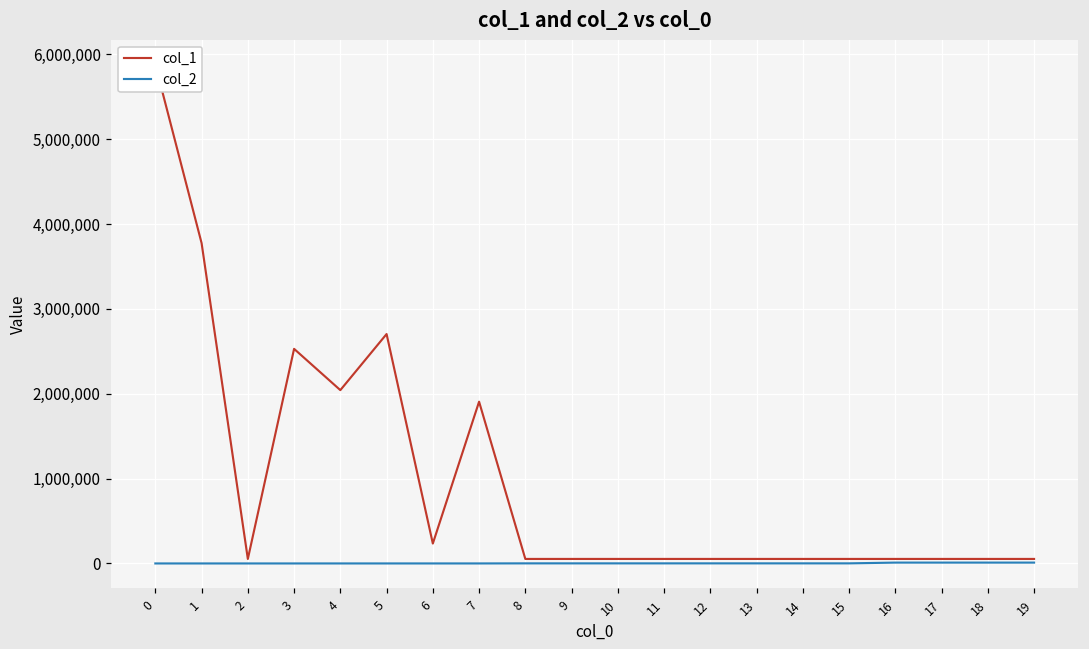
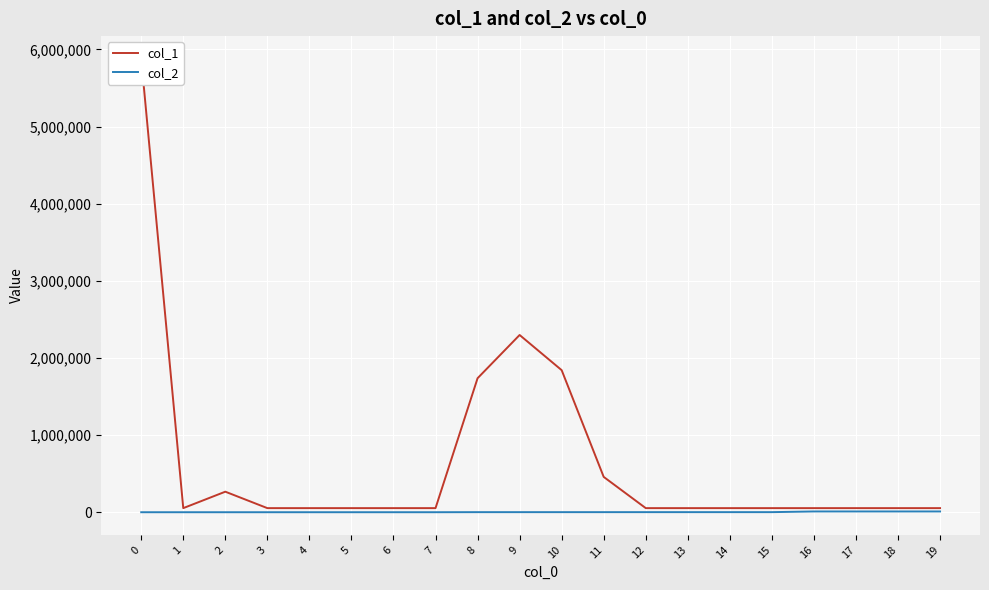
col_1, 1: 3,800,000 -> 100,000
col_1, 2: 100,000 -> 300,000
col_1, 3: 2,500,000 -> 100,000
col_1, 4: 2,000,000 -> 100,000
col_1, 5: 2,700,000 -> 100,000
col_1, 6: 200,000 -> 100,000
col_1, 7: 1,900,000 -> 100,000
col_1, 8: 100,000 -> 1,700,000
col_1, 9: 100,000 -> 2,300,000
col_1, 10: 100,000 -> 1,800,000
col_1, 11: 100,000 -> 500,000
